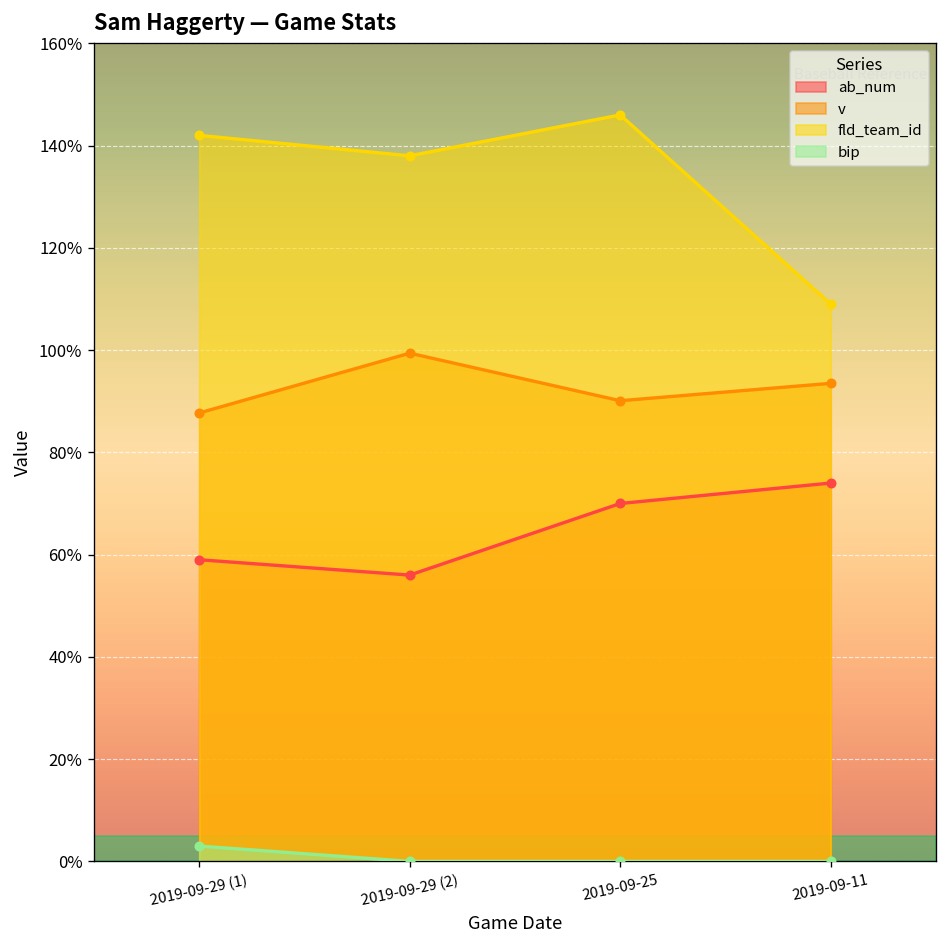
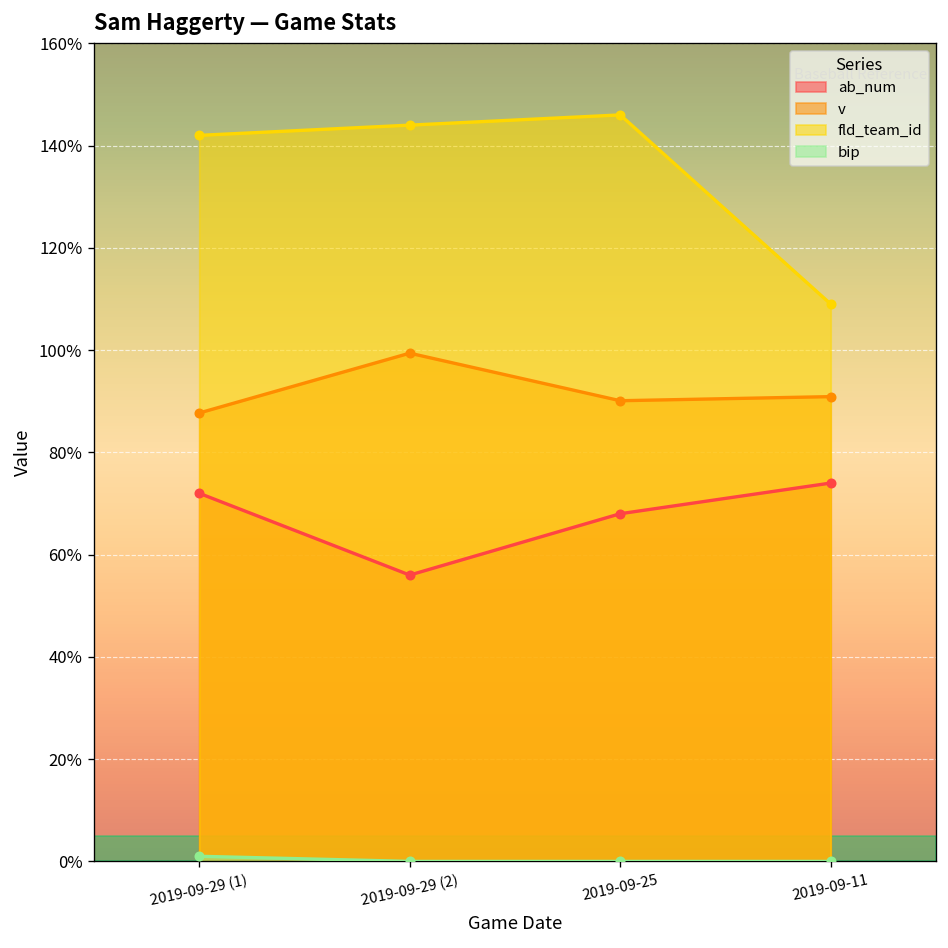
ab_num, 2019-09-29 (1): 59% -> 72%
bip, 2019-09-29 (1): 3% -> 1%
fld_team_id, 2019-09-29 (2): 138% -> 144%
ab_num, 2019-09-25: 70% -> 68%
v, 2019-09-11: 94% -> 91%
